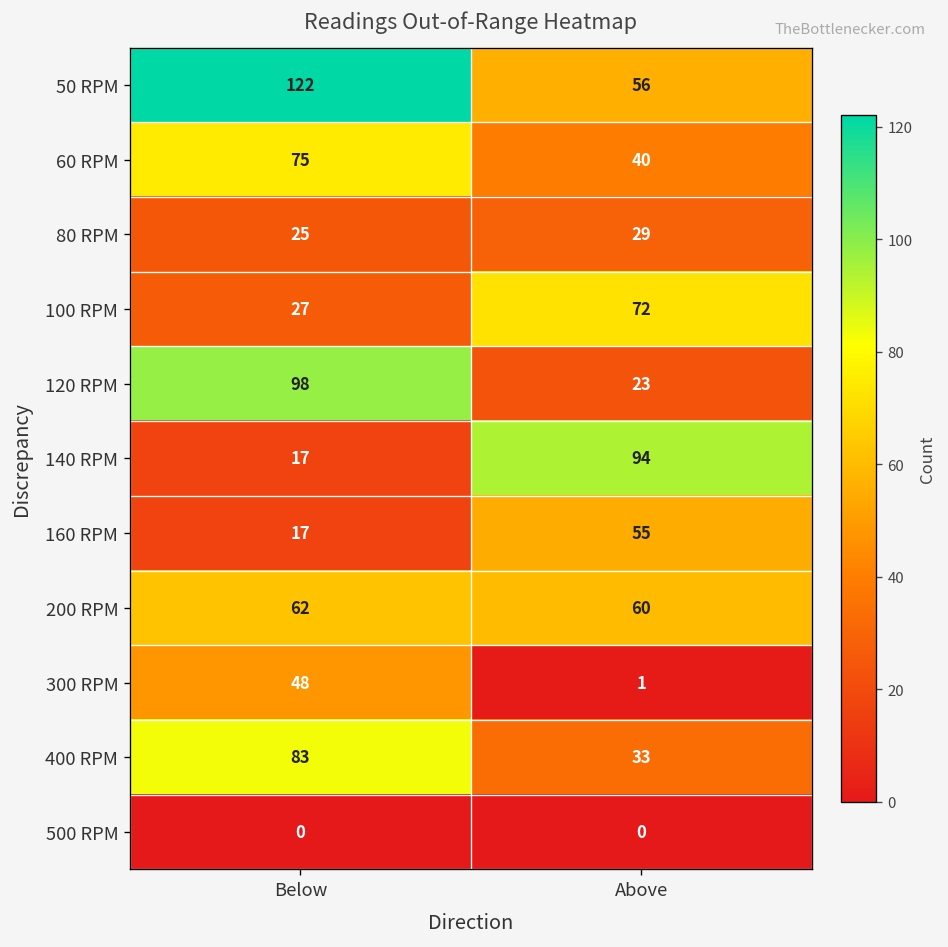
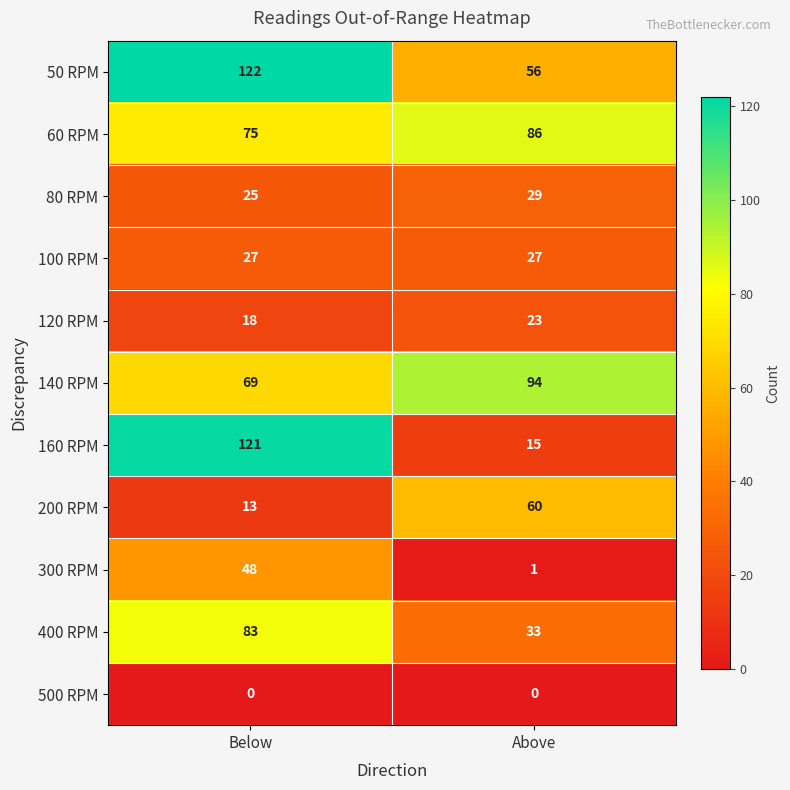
60 RPM, Above: 40 -> 86
100 RPM, Above: 72 -> 27
120 RPM, Below: 98 -> 18
140 RPM, Below: 17 -> 69
160 RPM, Below: 17 -> 121
160 RPM, Above: 55 -> 15
200 RPM, Below: 62 -> 13
